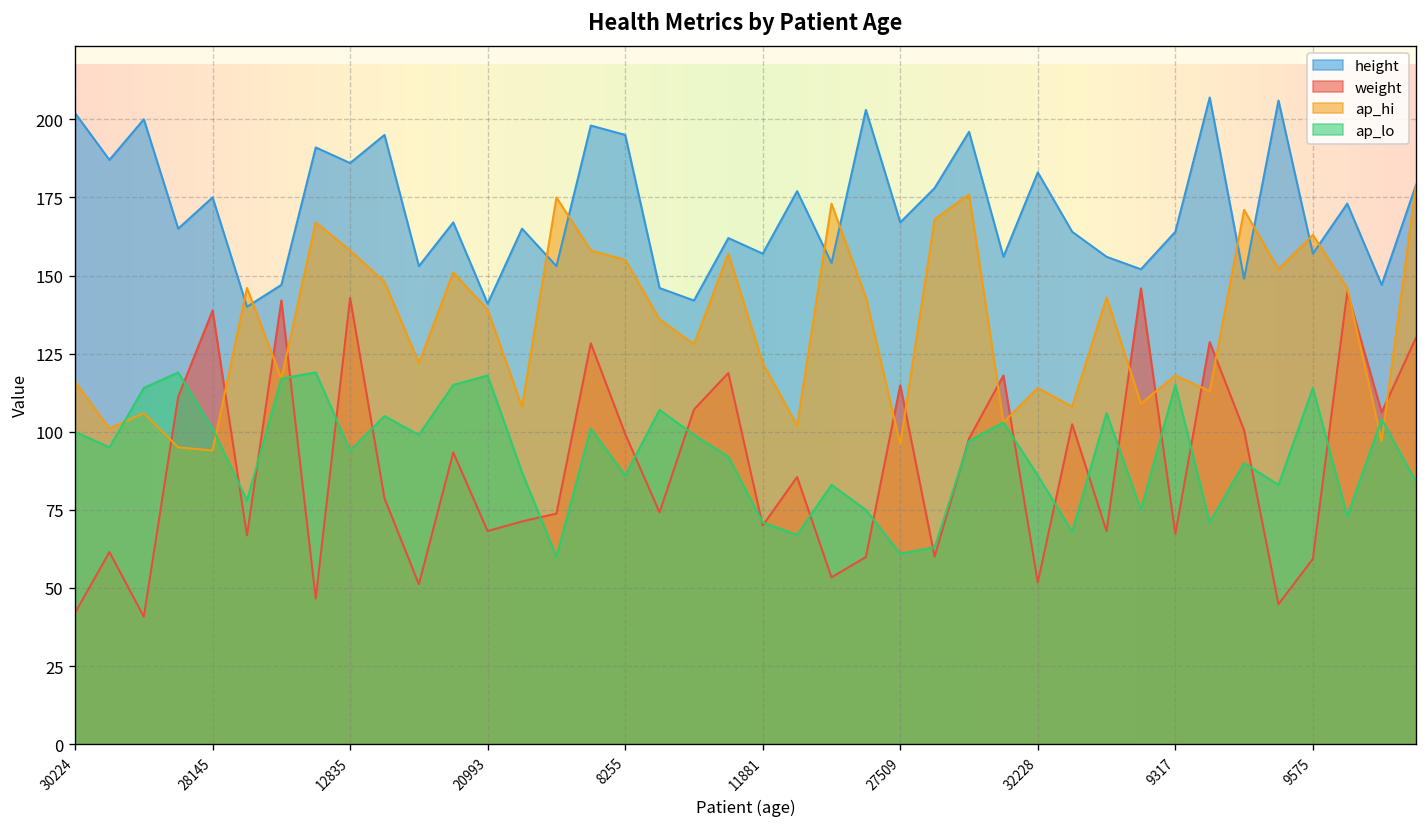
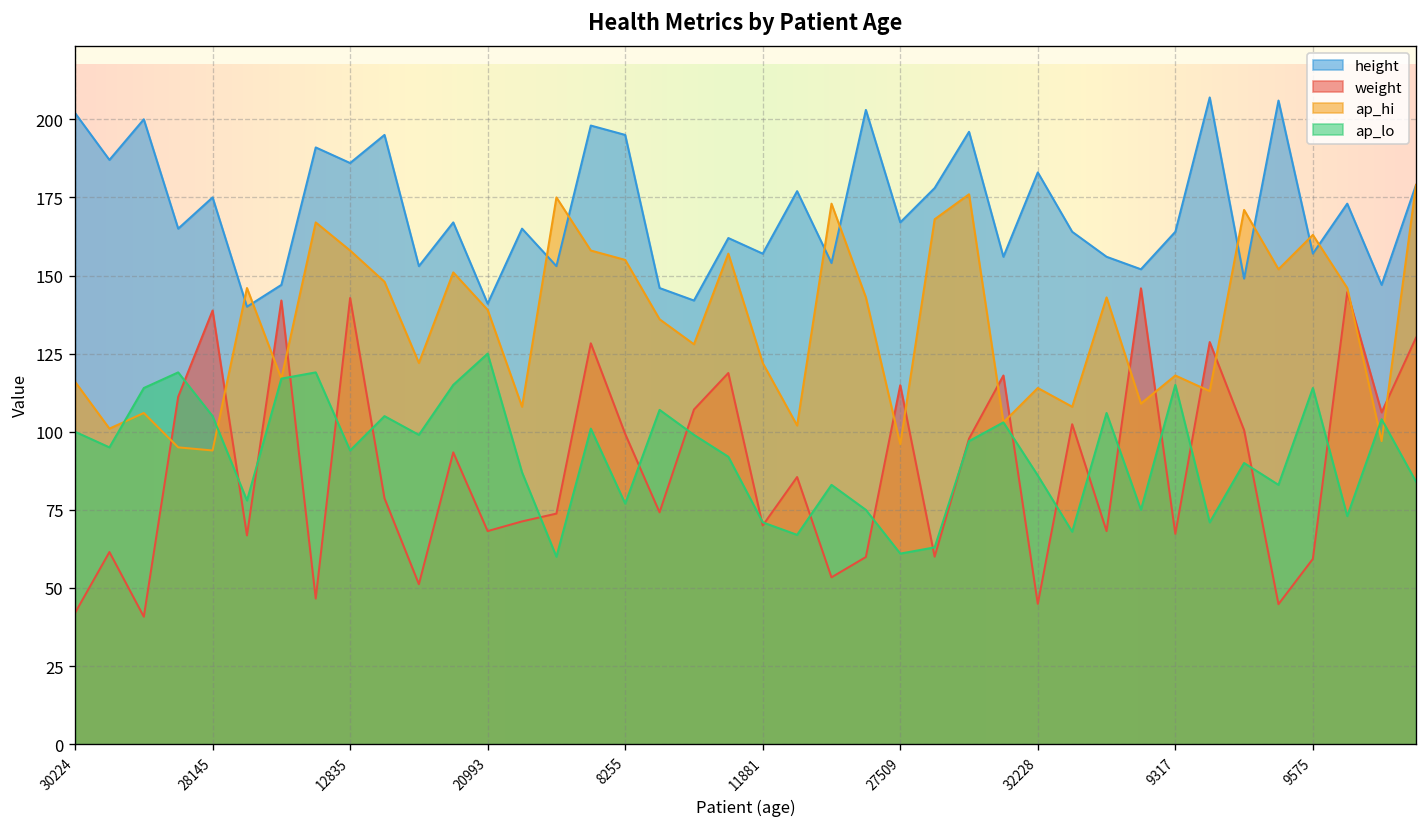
ap_lo, 28145: 101 -> 105
ap_lo, 20993: 118 -> 125
ap_lo, 8255: 86 -> 77
weight, 32228: 52 -> 45
